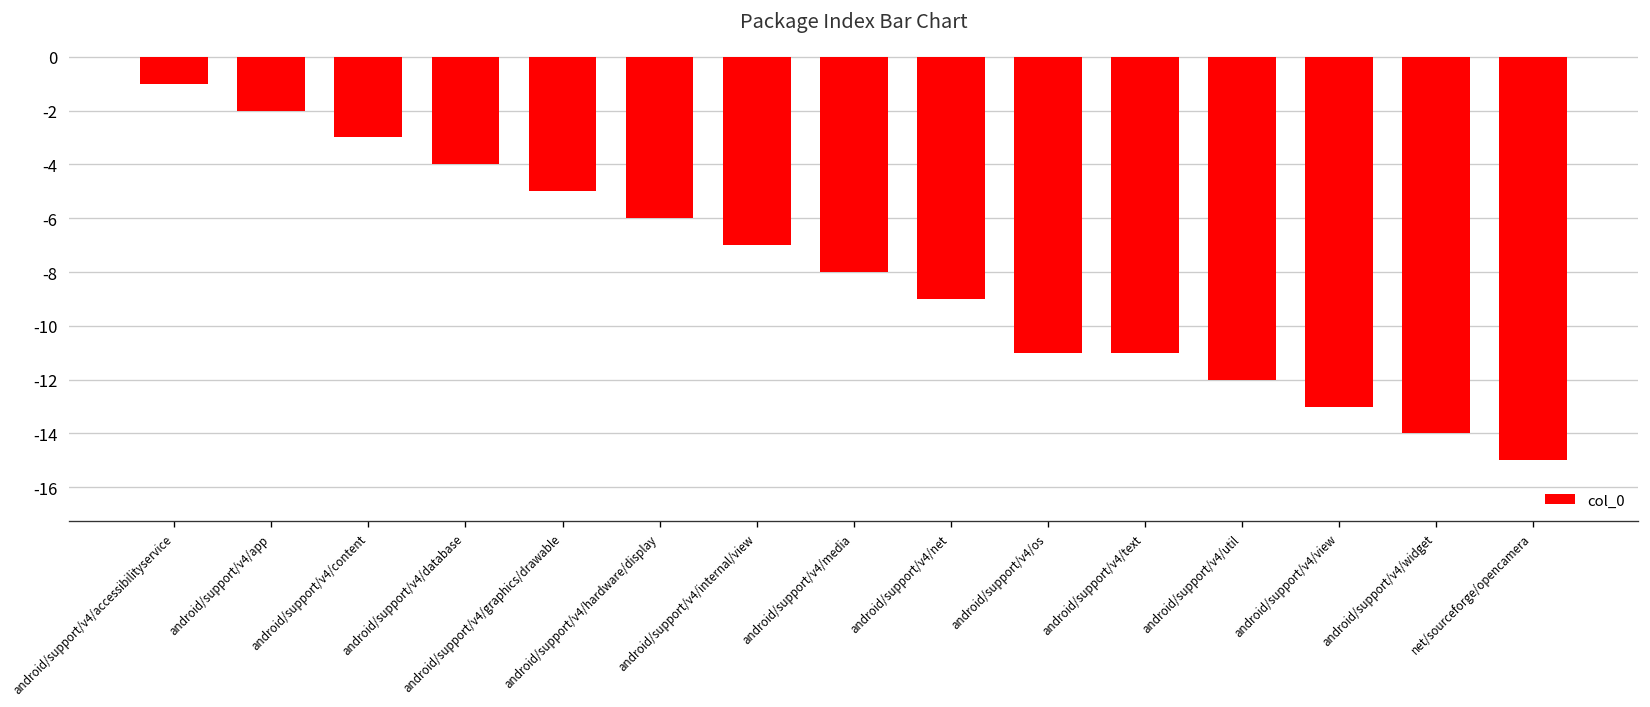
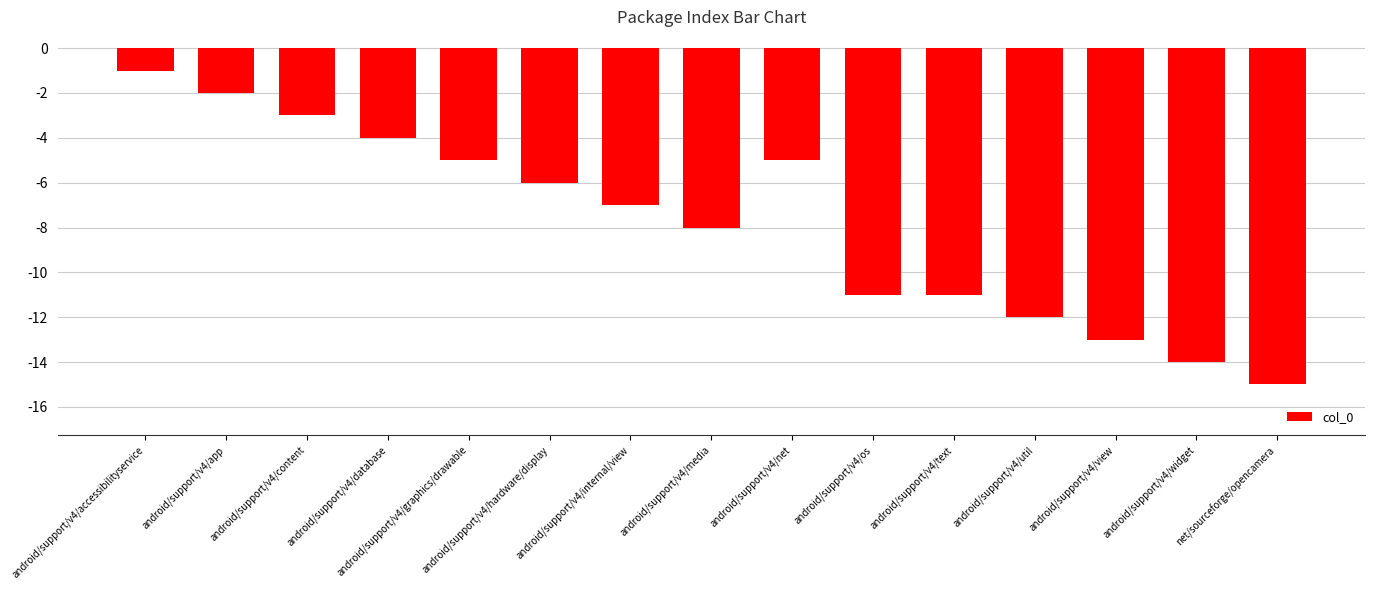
android/support/v4/net: -9.0 -> -5.0
